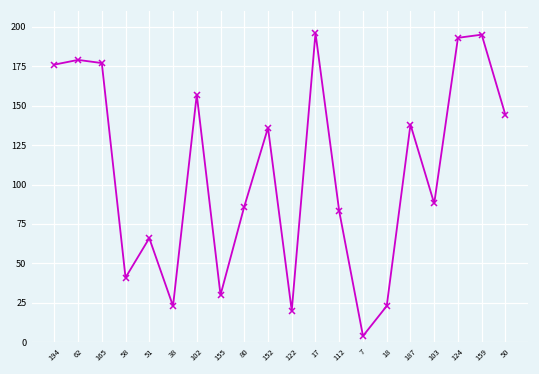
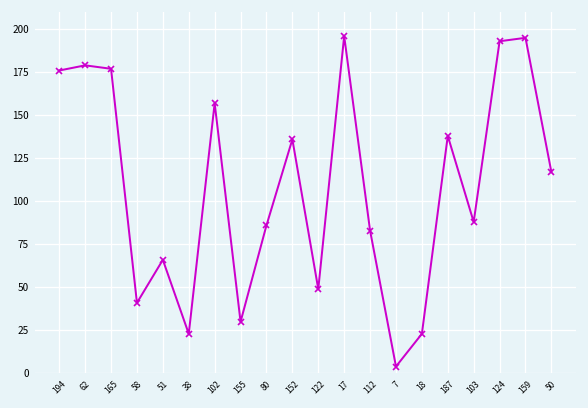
122: 20 -> 49
50: 144 -> 117
